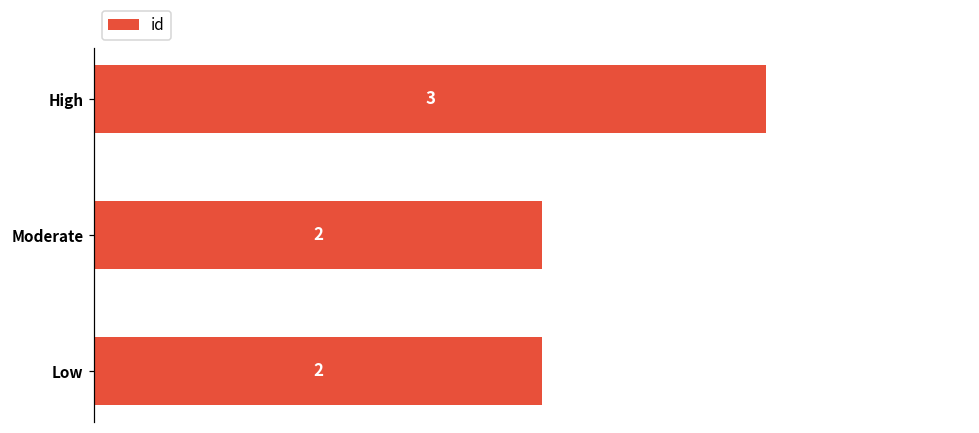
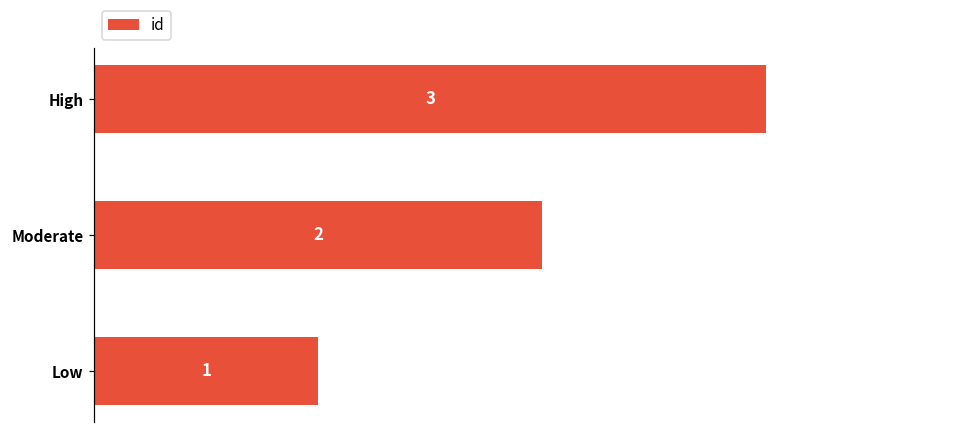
Low: 2 -> 1
